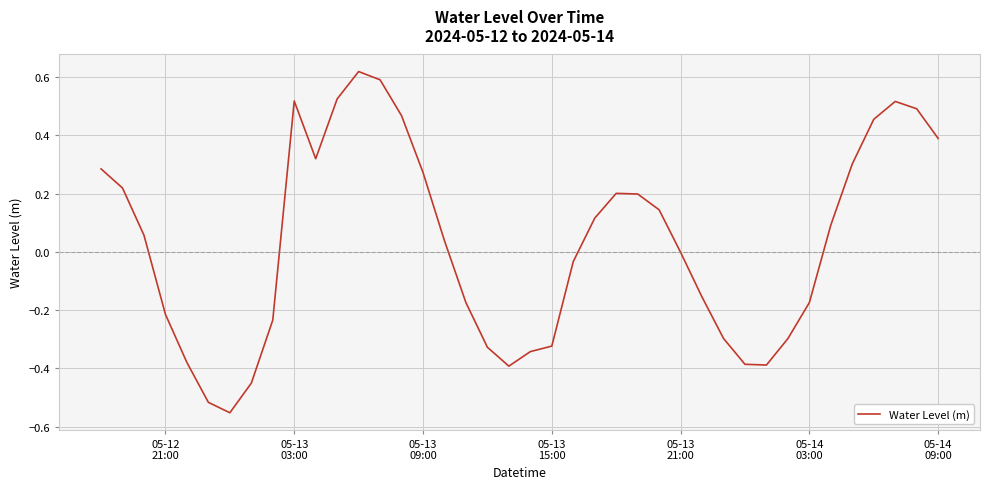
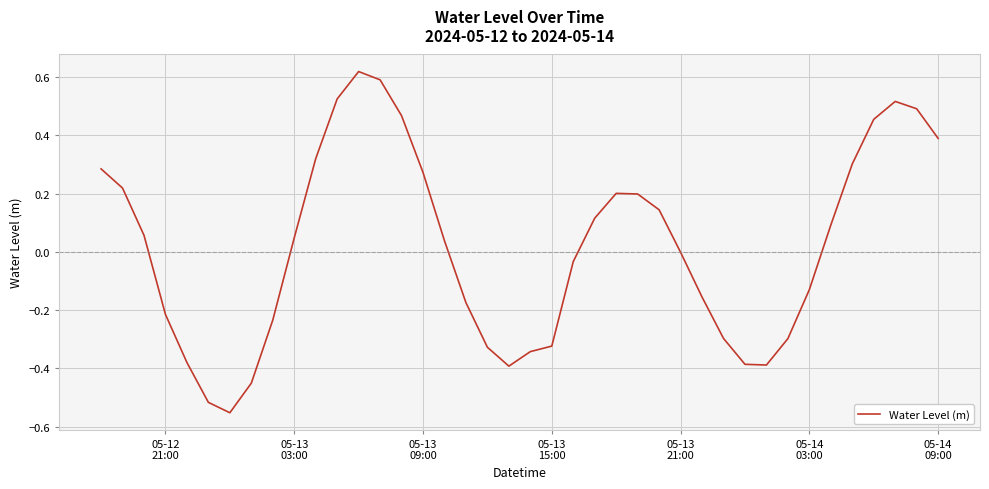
05-13 03:00: 0.52 -> 0.05
05-14 03:00: -0.17 -> -0.13
